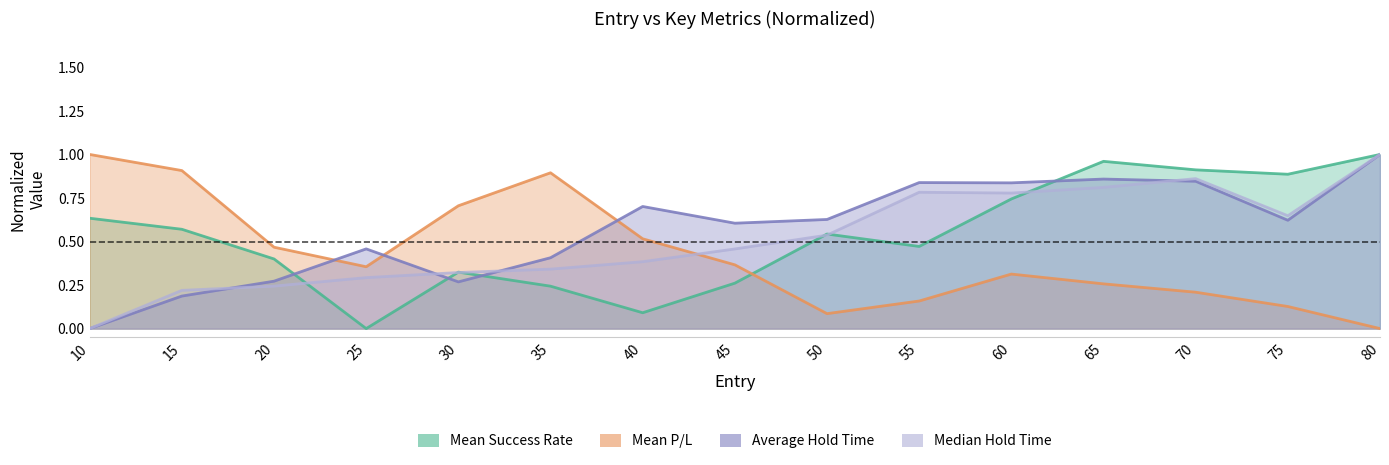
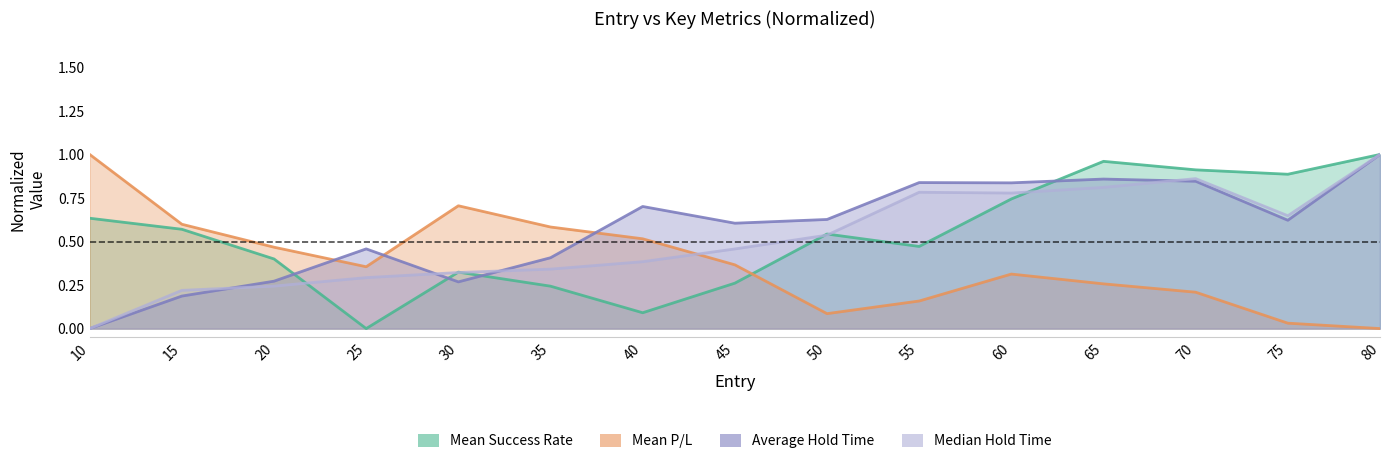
Mean P/L, 15: 0.91 -> 0.60
Mean P/L, 35: 0.89 -> 0.58
Mean P/L, 75: 0.13 -> 0.03
